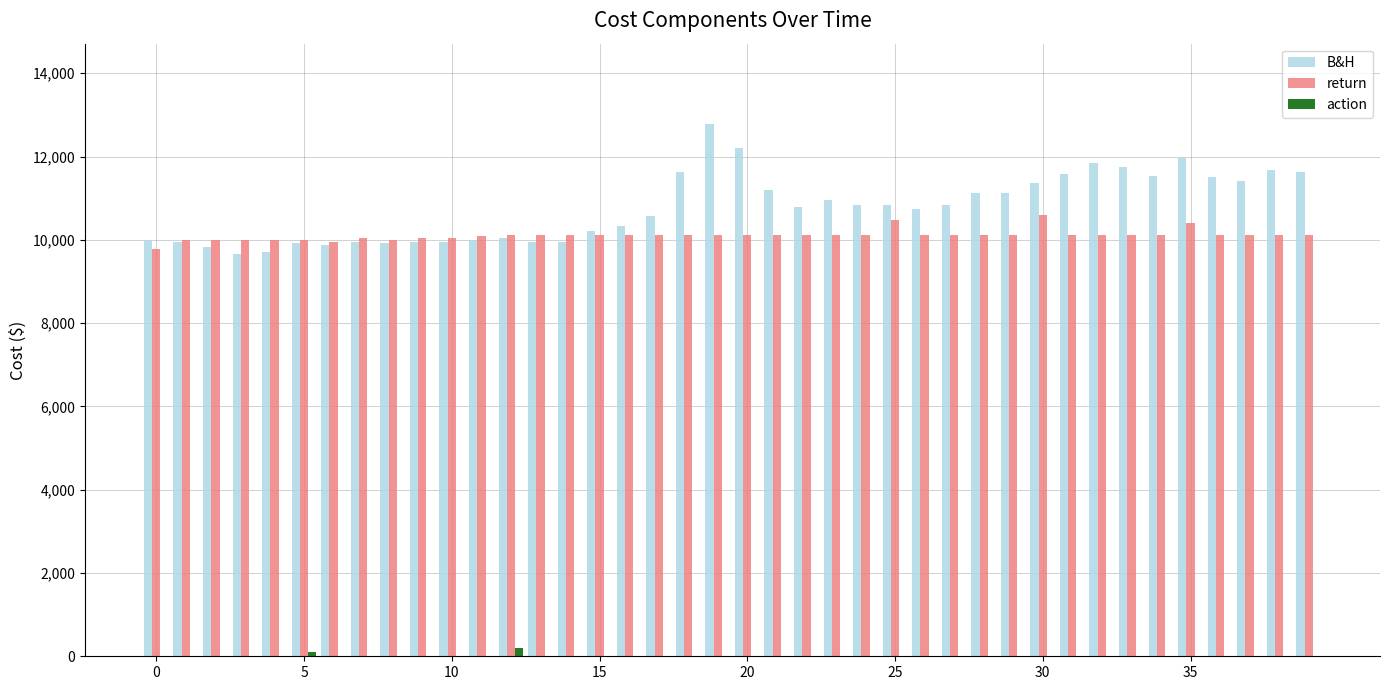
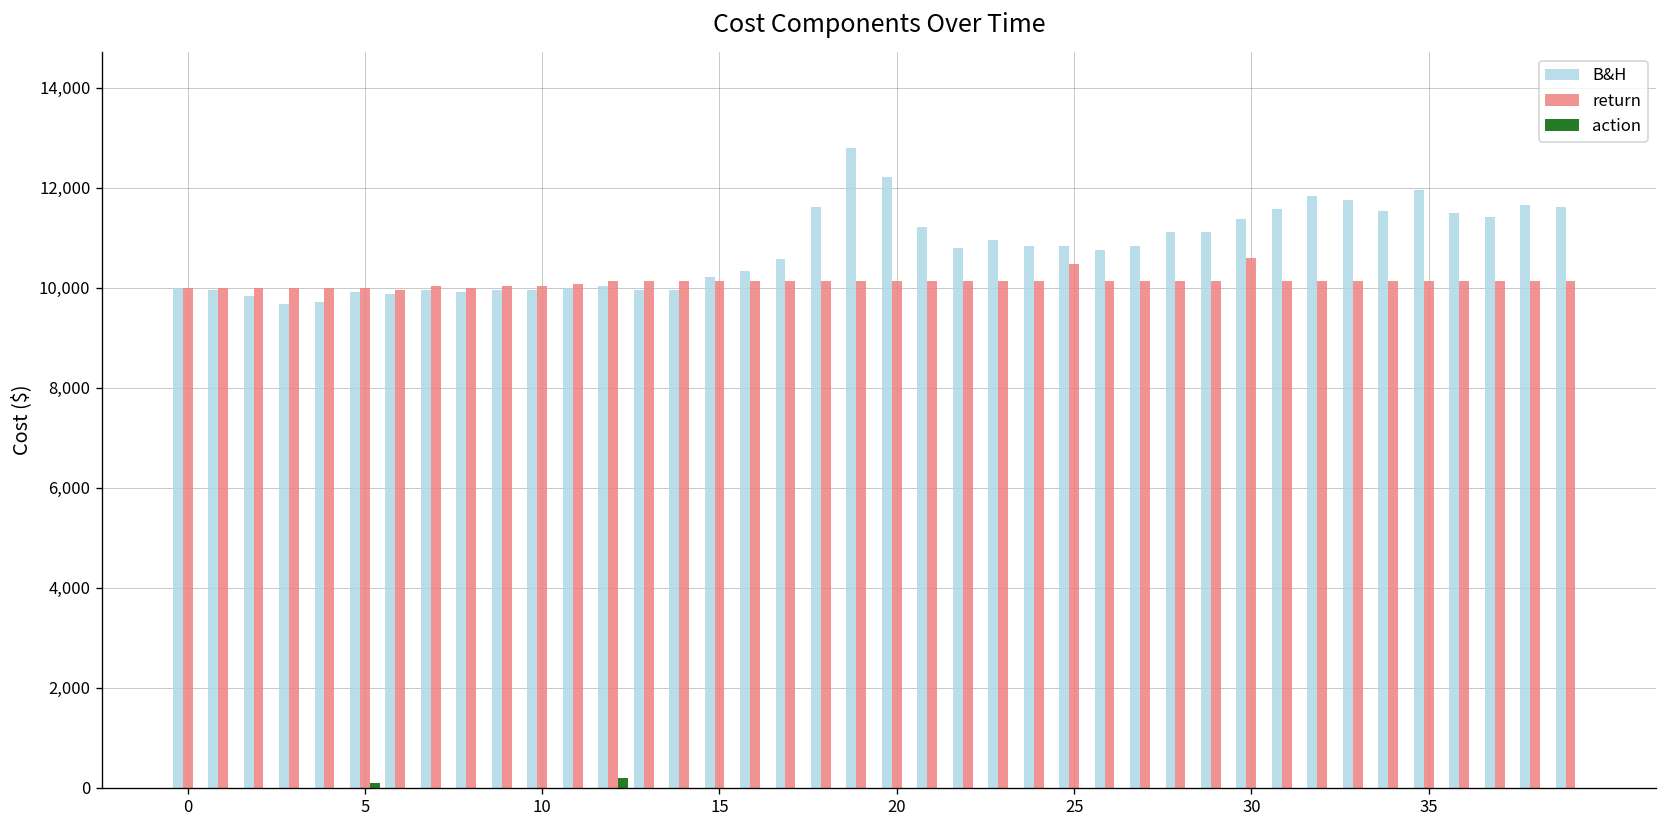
return, 0: 9,800 -> 10,000
return, 35: 10,400 -> 10,100
